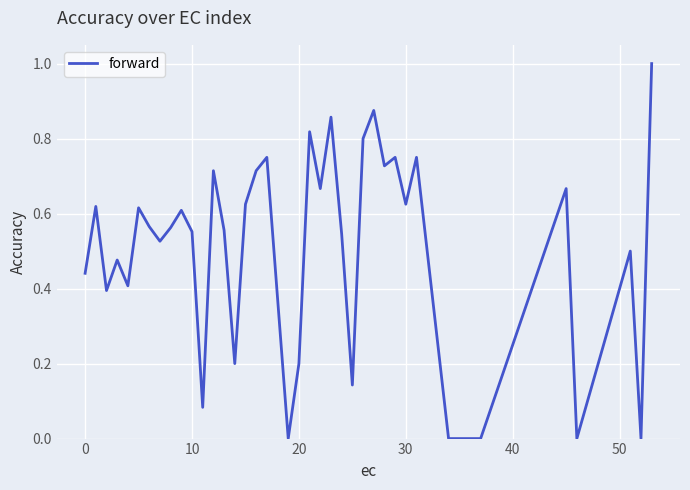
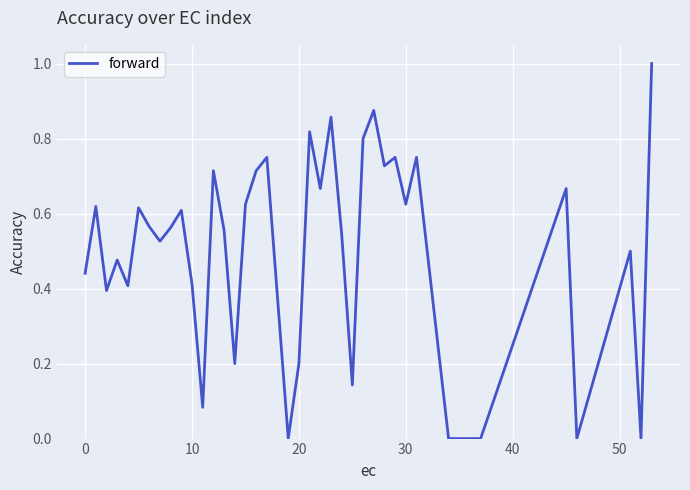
10: 0.55 -> 0.41
